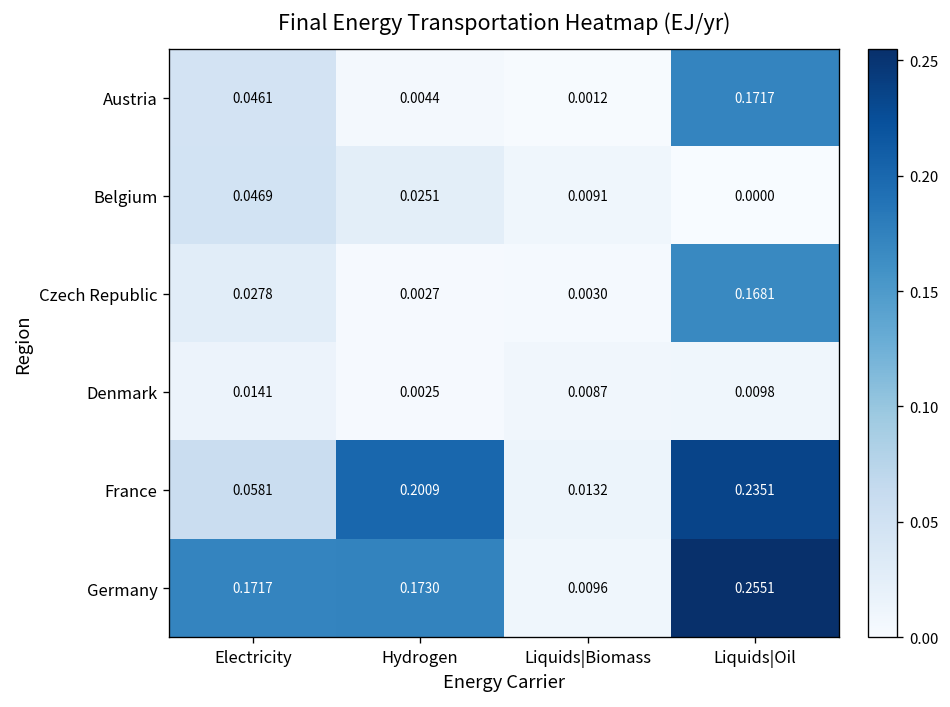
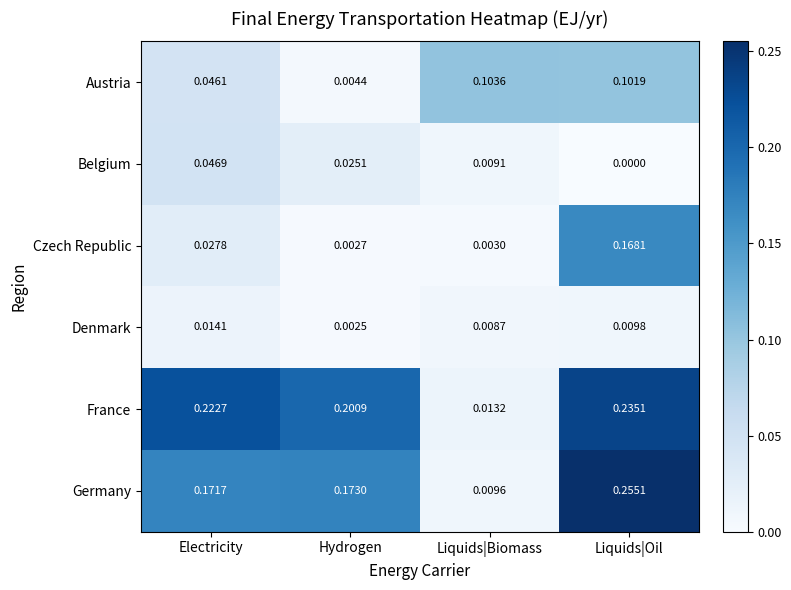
Austria, Liquids|Biomass: 0.0012 -> 0.1036
Austria, Liquids|Oil: 0.1717 -> 0.1019
France, Electricity: 0.0581 -> 0.2227
